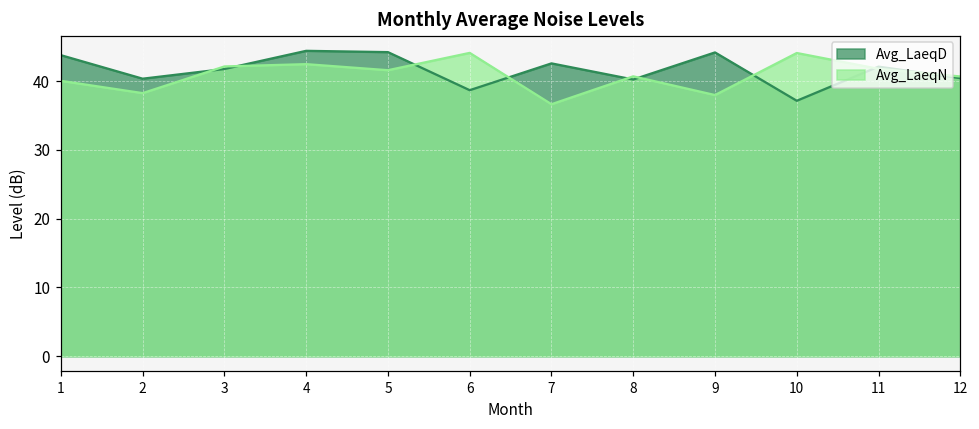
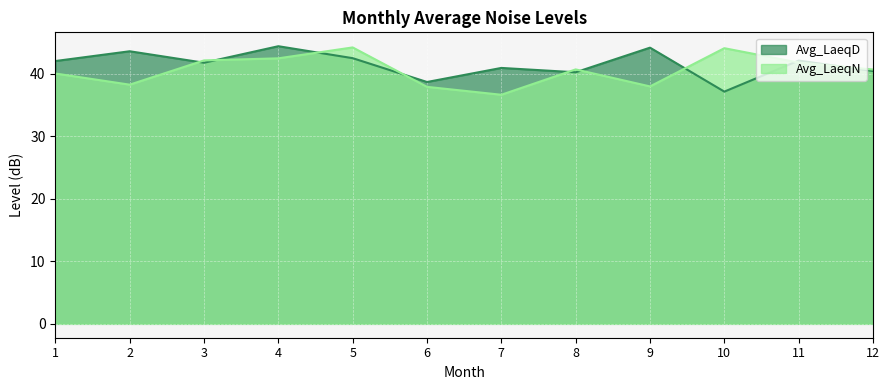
Avg_LaeqD, 1: 44 -> 42
Avg_LaeqD, 2: 40 -> 44
Avg_LaeqD, 5: 44 -> 42
Avg_LaeqN, 5: 42 -> 44
Avg_LaeqN, 6: 44 -> 38
Avg_LaeqD, 7: 43 -> 41
